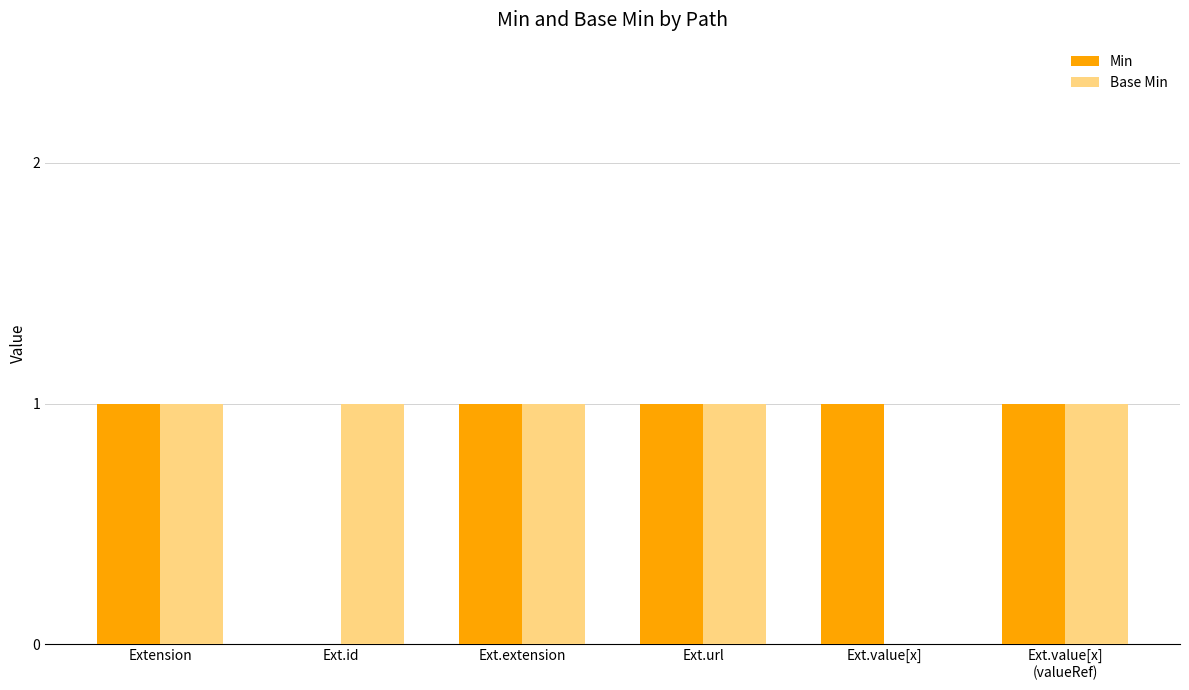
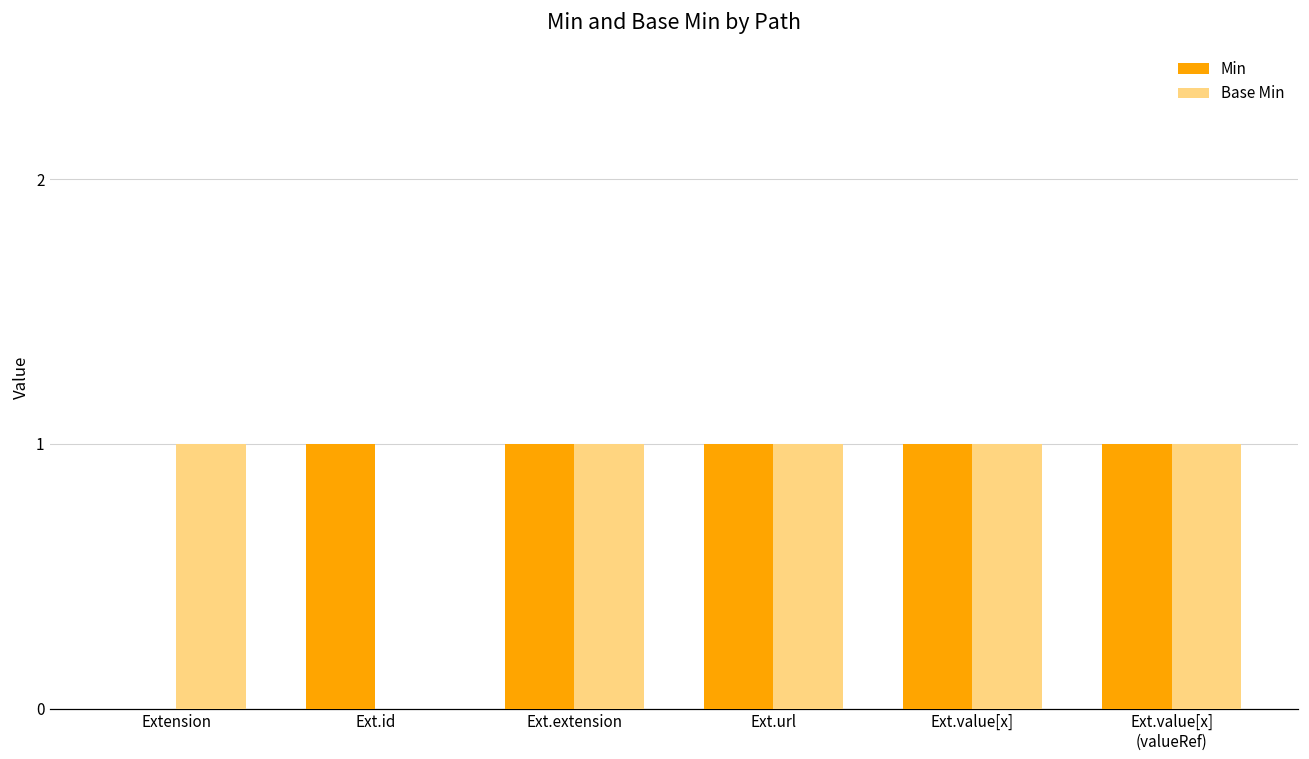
Min, Extension: 1 -> 0
Min, Ext.id: 0 -> 1
Base Min, Ext.id: 1 -> 0
Base Min, Ext.value[x]: 0 -> 1
